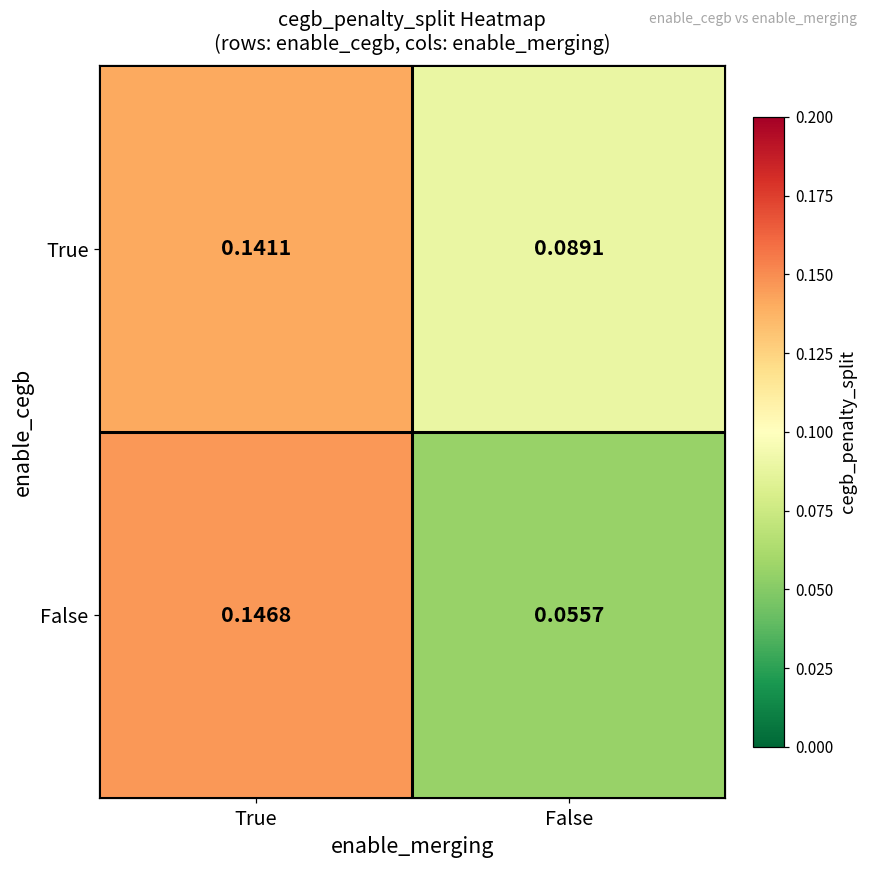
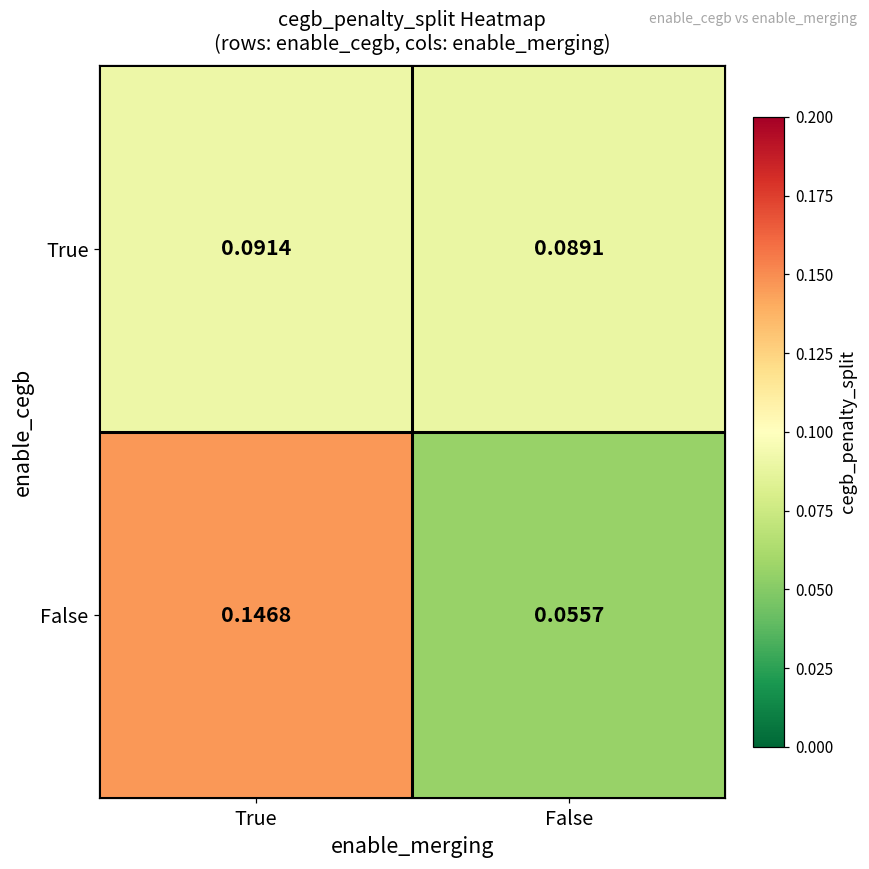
True, True: 0.1411 -> 0.0914
